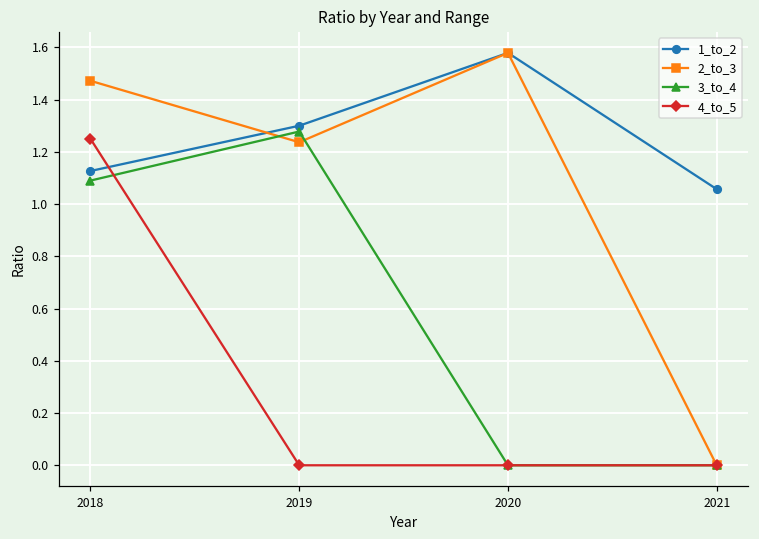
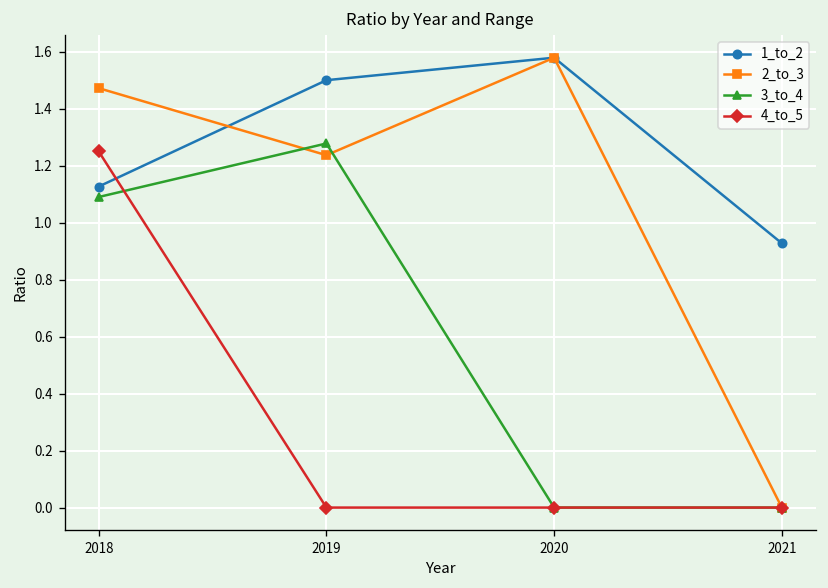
1_to_2, 2019: 1.3 -> 1.5
1_to_2, 2021: 1.06 -> 0.93
